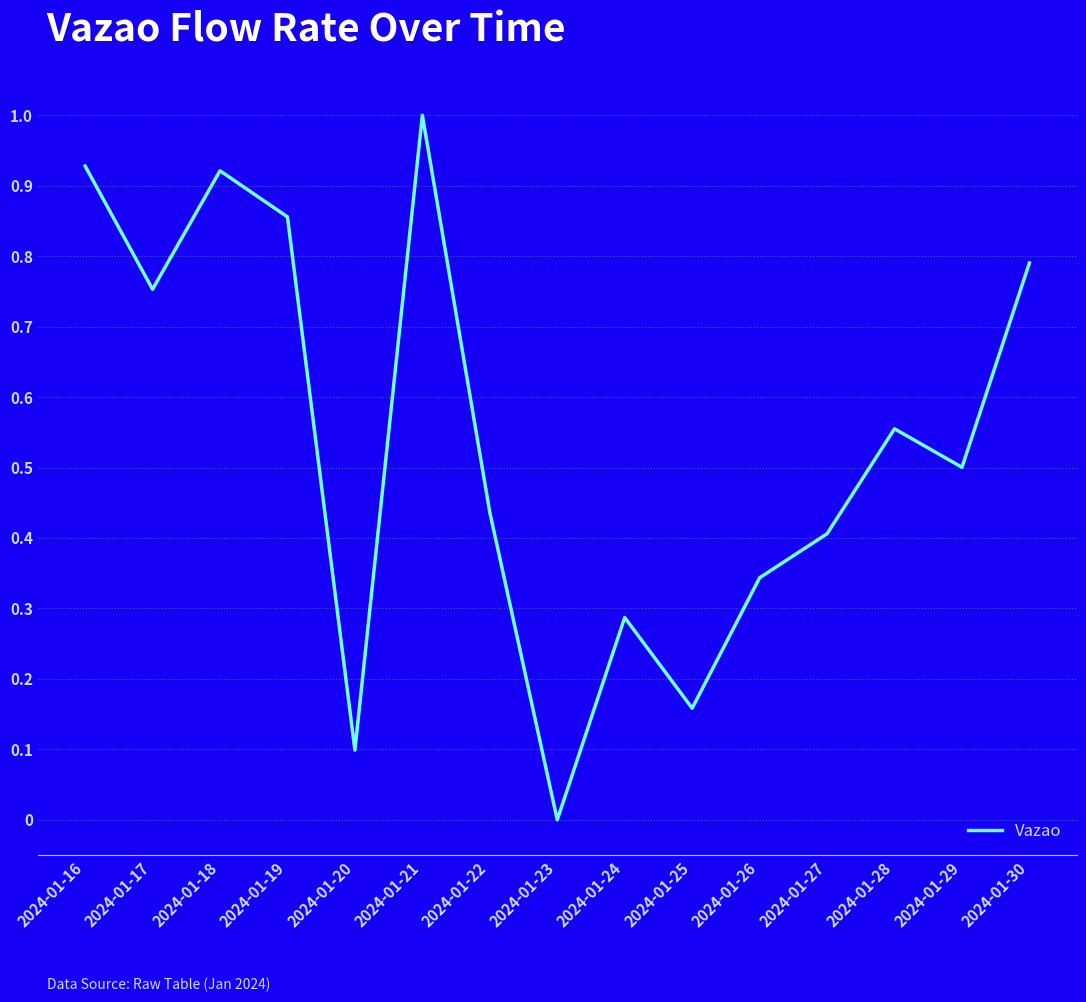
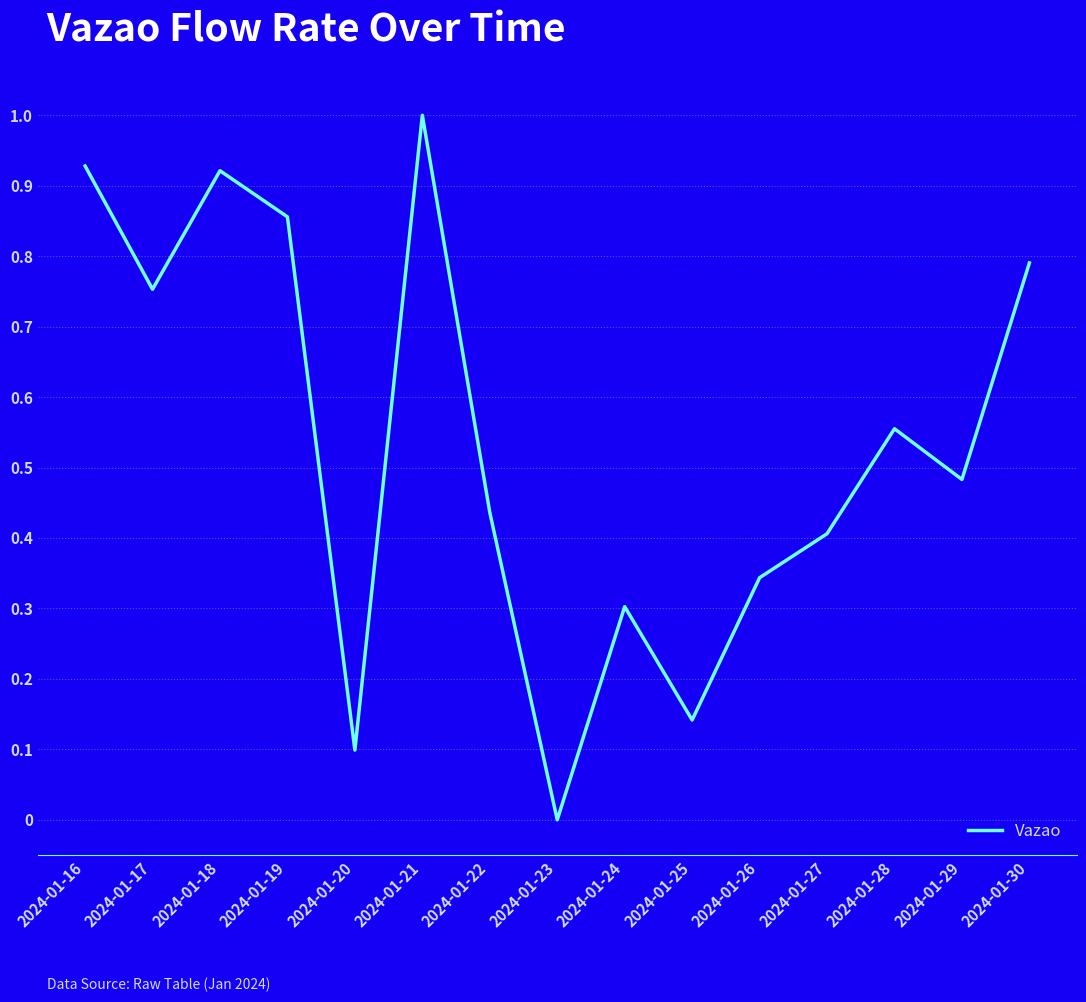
2024-01-24: 0.29 -> 0.30
2024-01-25: 0.16 -> 0.14
2024-01-29: 0.50 -> 0.48
